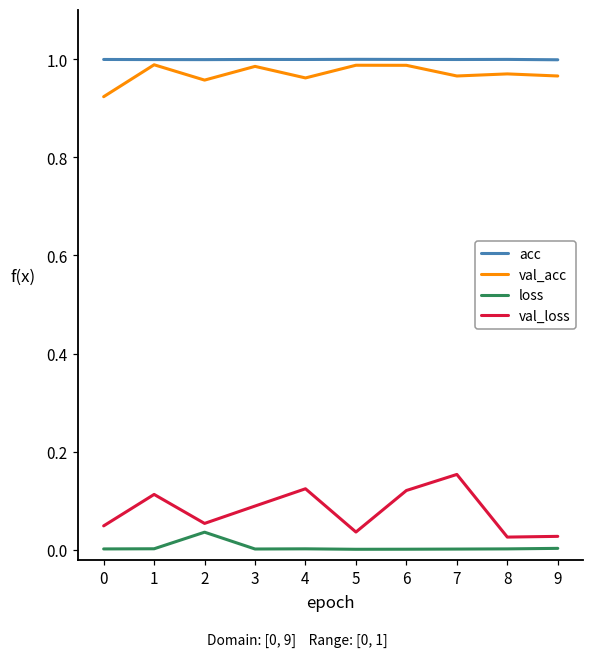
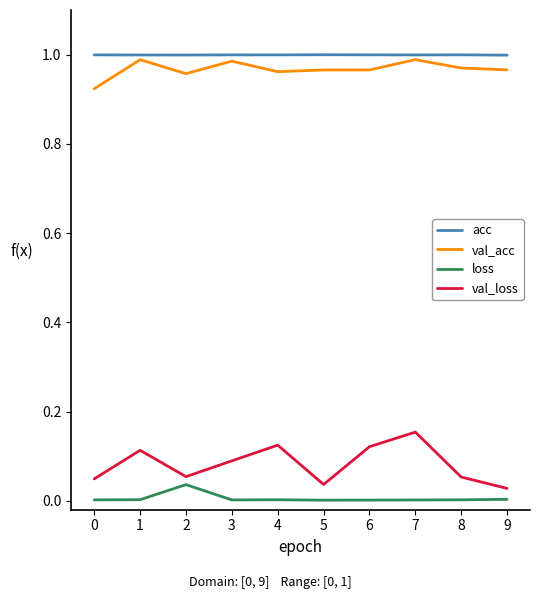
val_acc, 5: 0.99 -> 0.97
val_acc, 6: 0.99 -> 0.97
val_acc, 7: 0.97 -> 0.99
val_loss, 8: 0.03 -> 0.05
